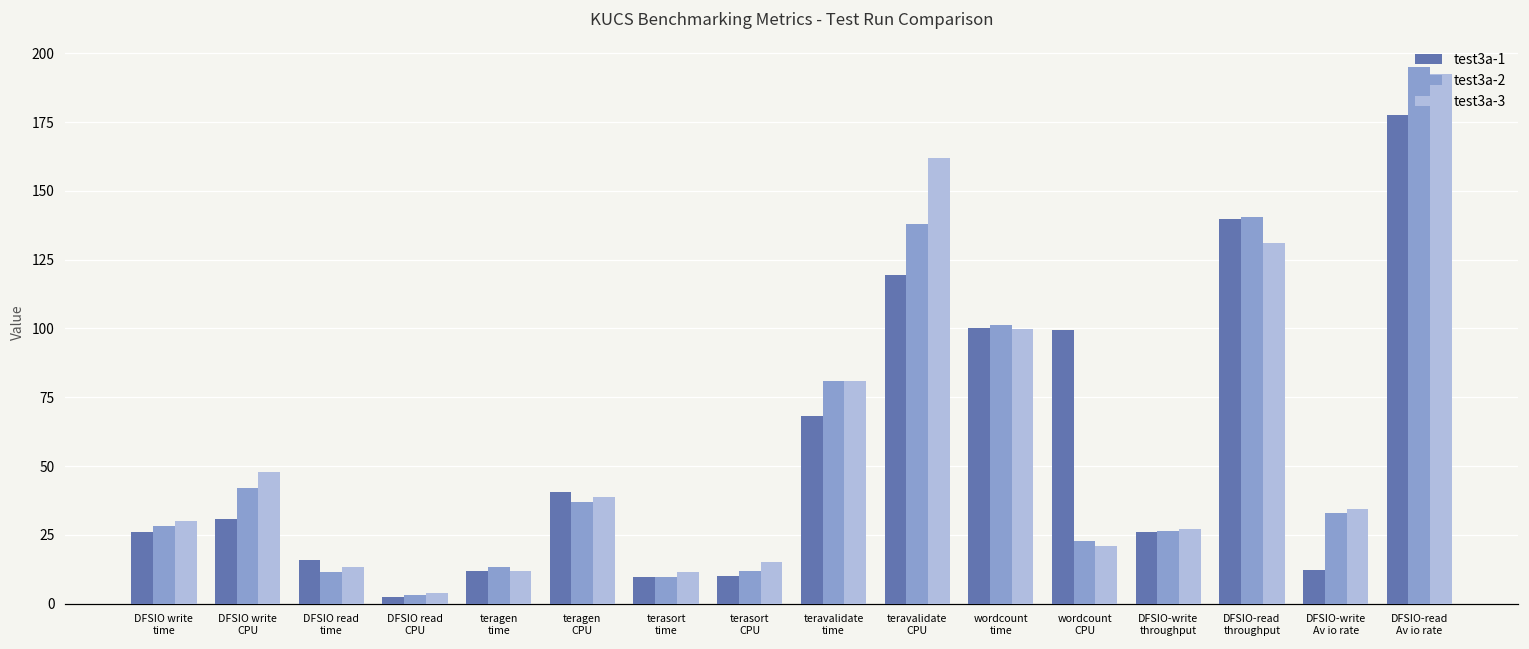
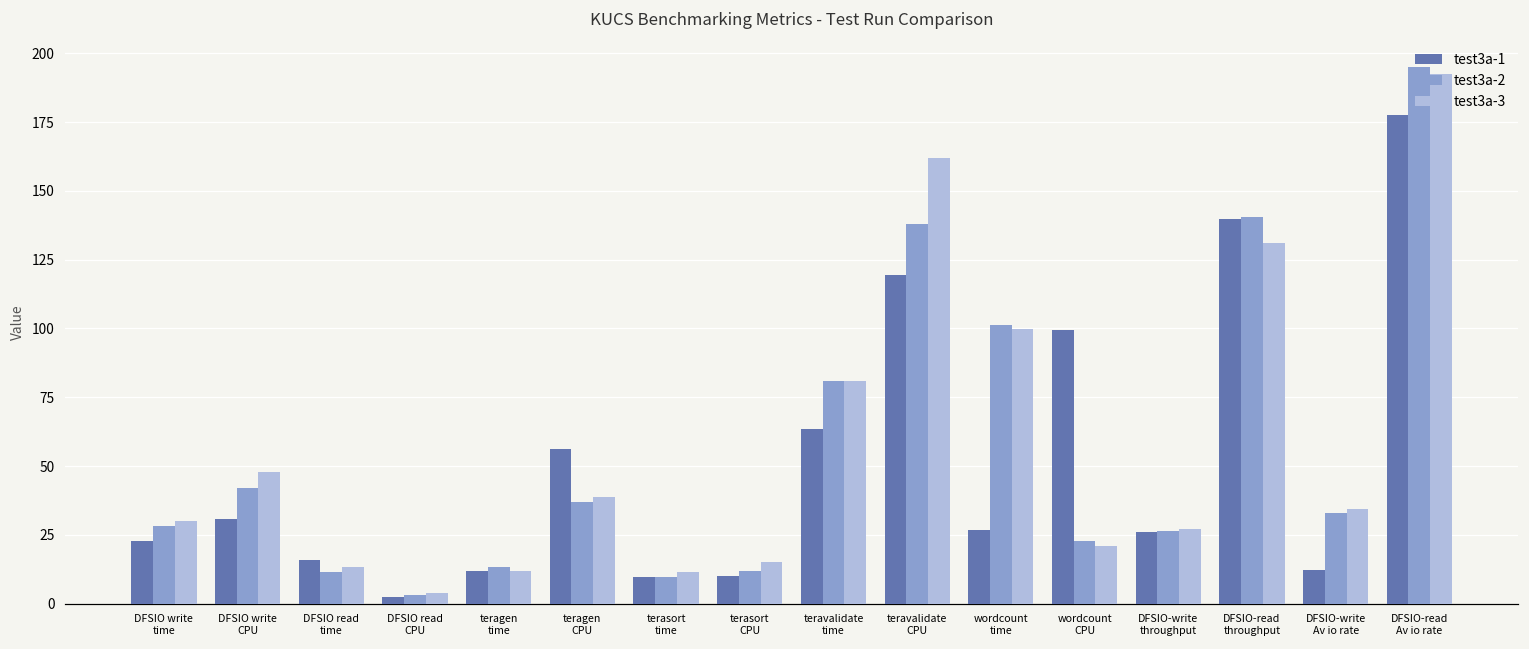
test3a-1, DFSIO write time: 26 -> 23
test3a-1, teragen CPU: 41 -> 56
test3a-1, teravalidate time: 68 -> 64
test3a-1, wordcount time: 100 -> 27
